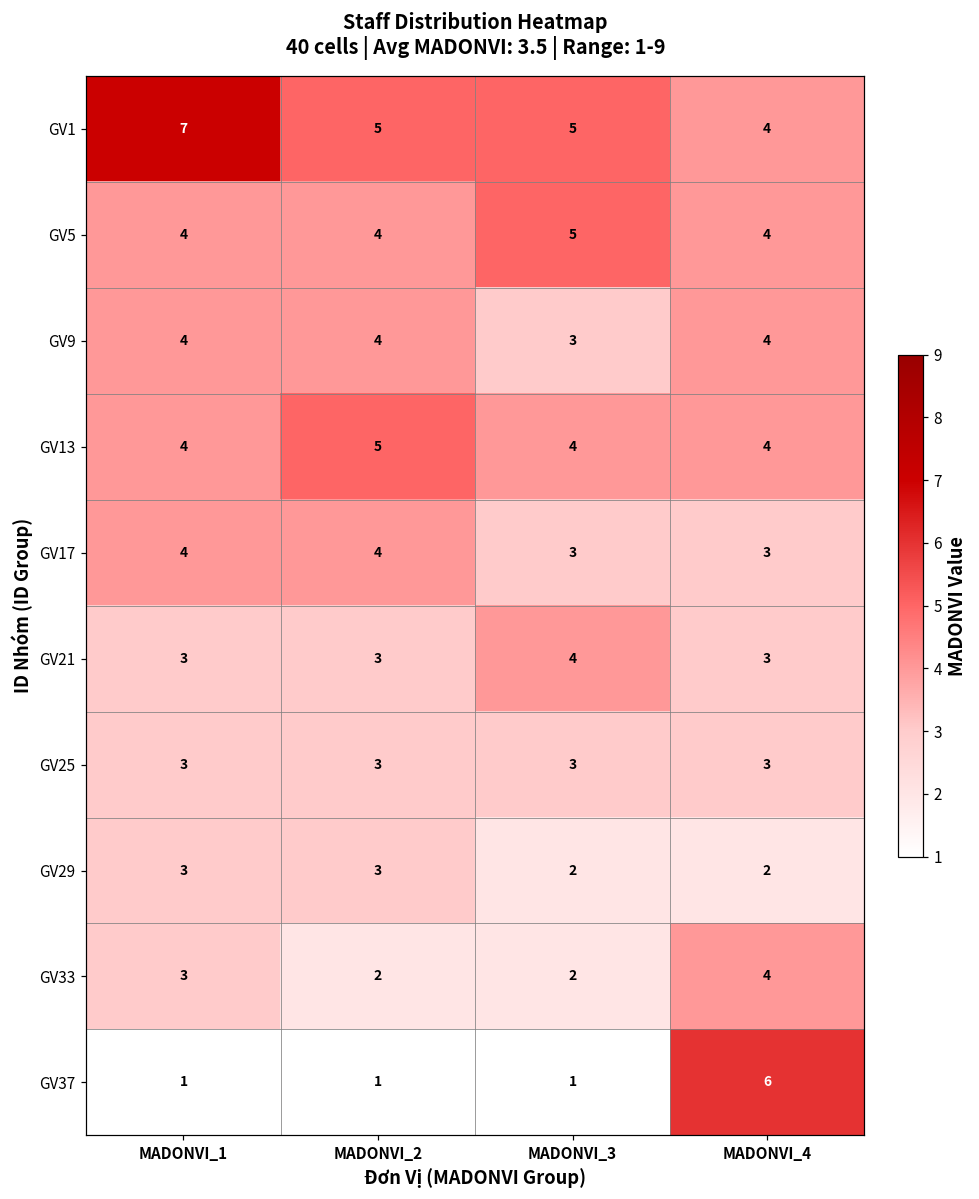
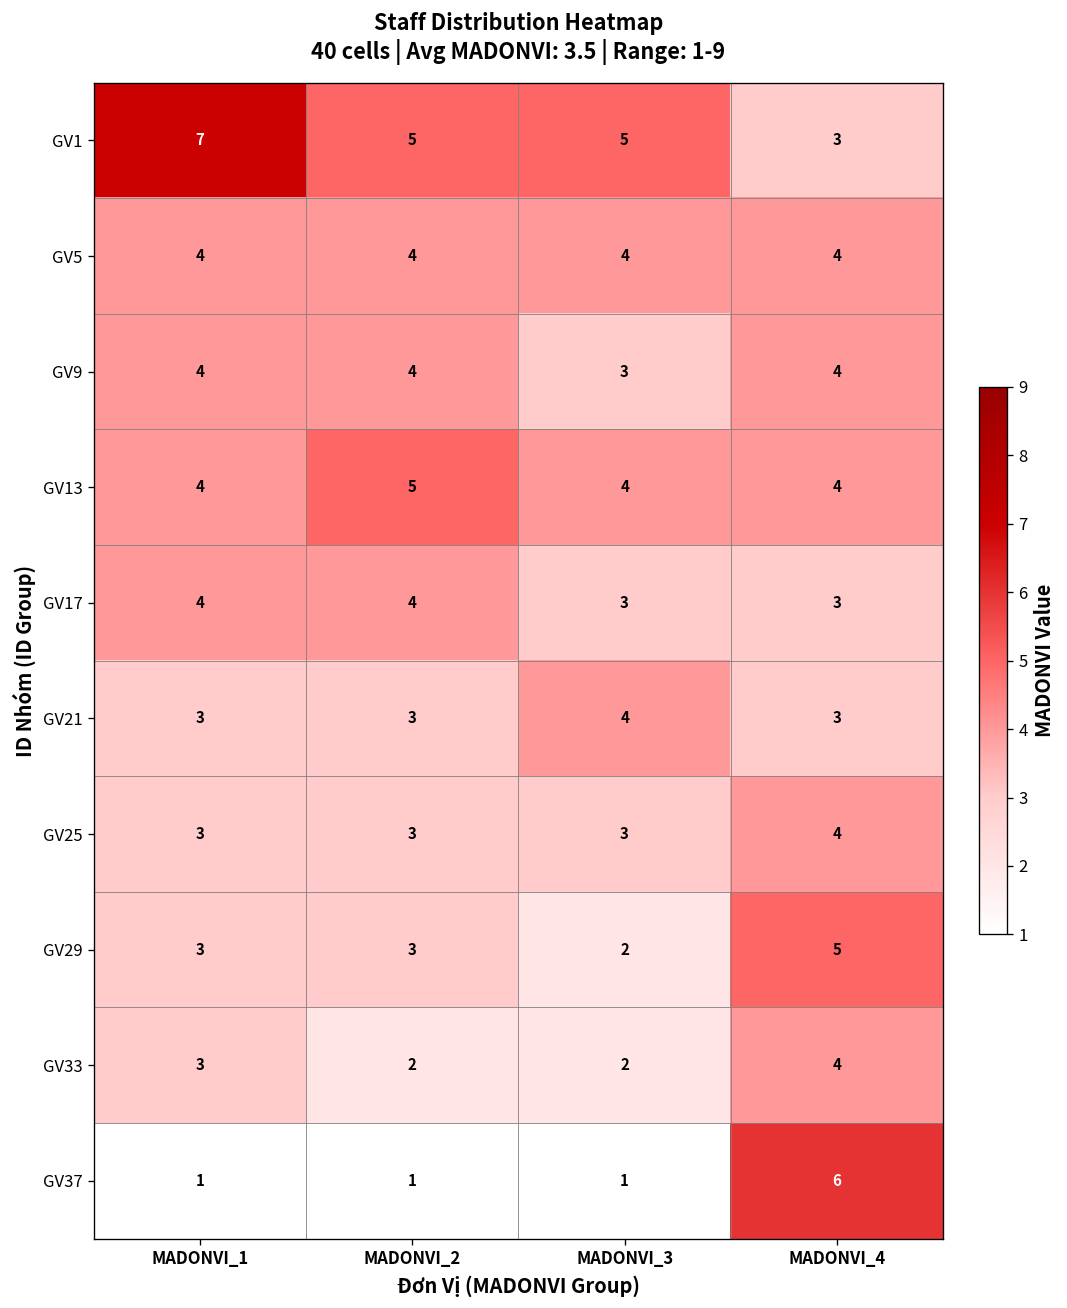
GV1, MADONVI_4: 4 -> 3
GV5, MADONVI_3: 5 -> 4
GV25, MADONVI_4: 3 -> 4
GV29, MADONVI_4: 2 -> 5
